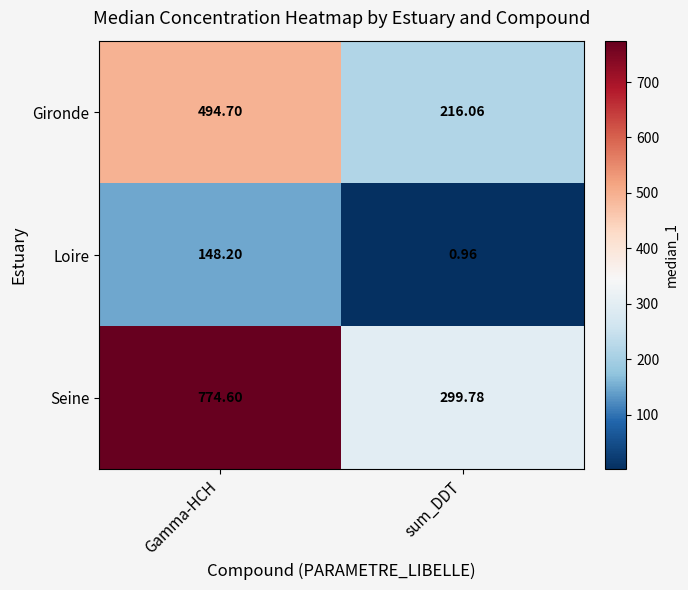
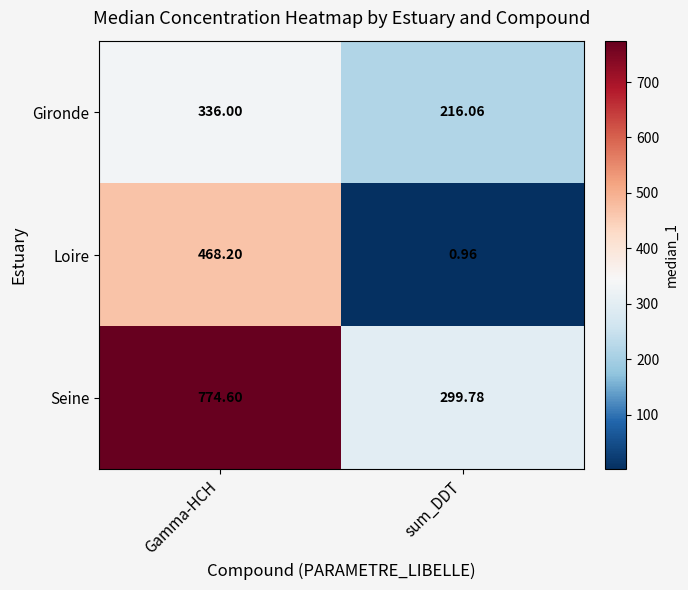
Gironde, Gamma-HCH: 494.70 -> 336.00
Loire, Gamma-HCH: 148.20 -> 468.20
